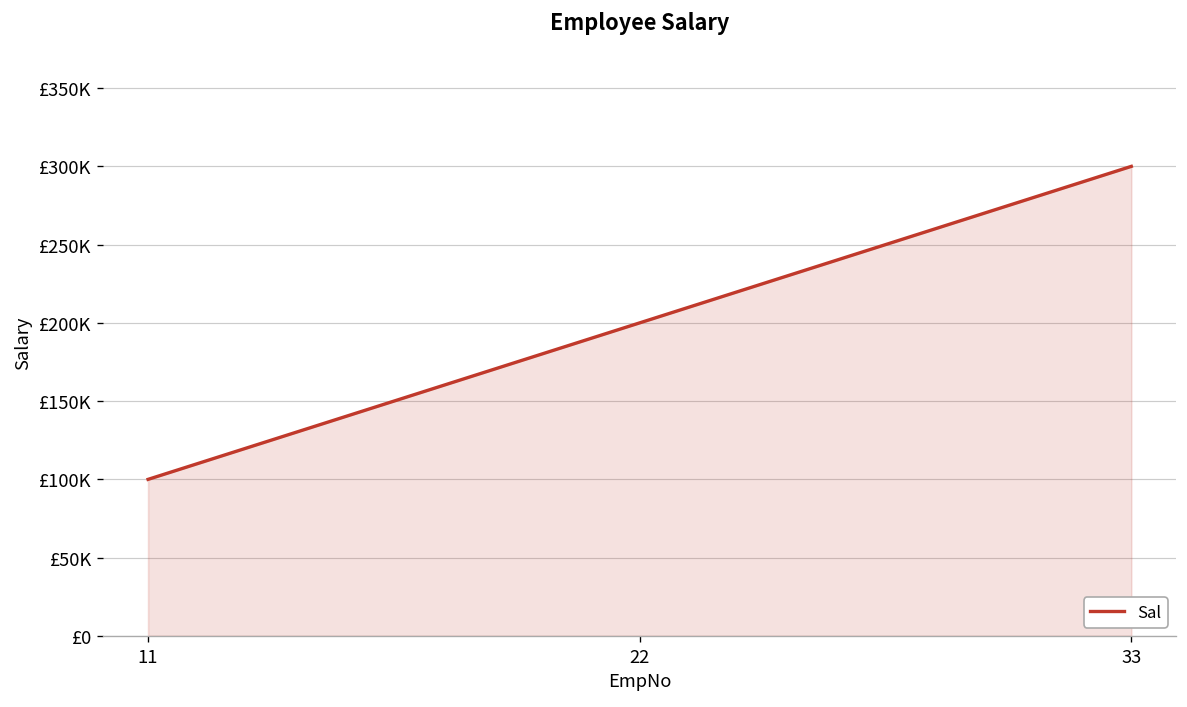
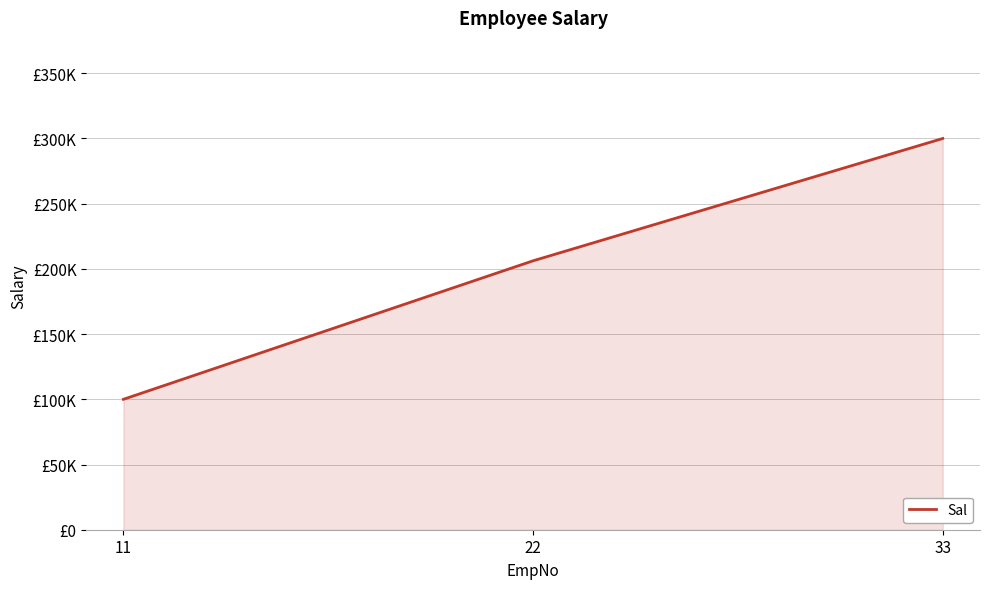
22: £200000 -> £206000
